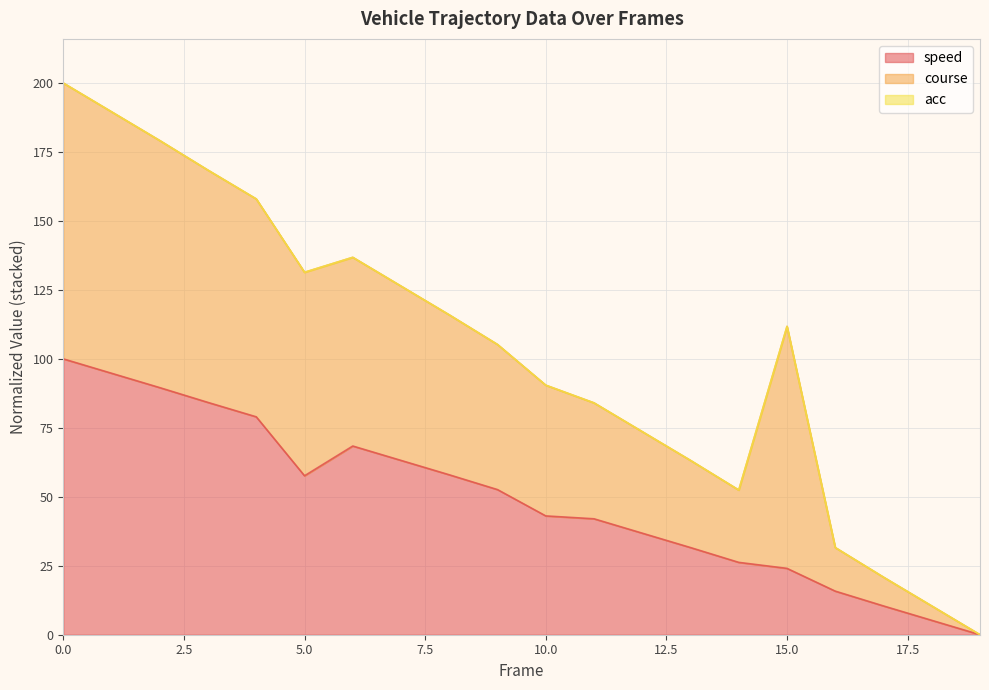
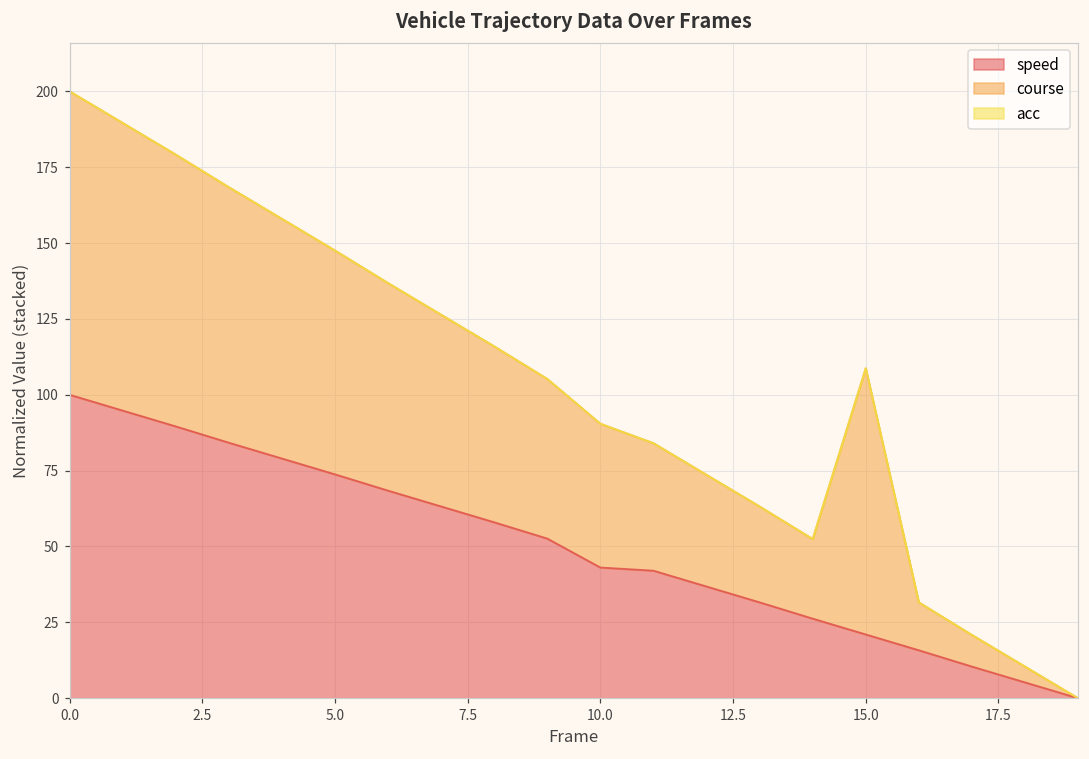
speed, 5.0: 58 -> 74
speed, 15.0: 24 -> 21
